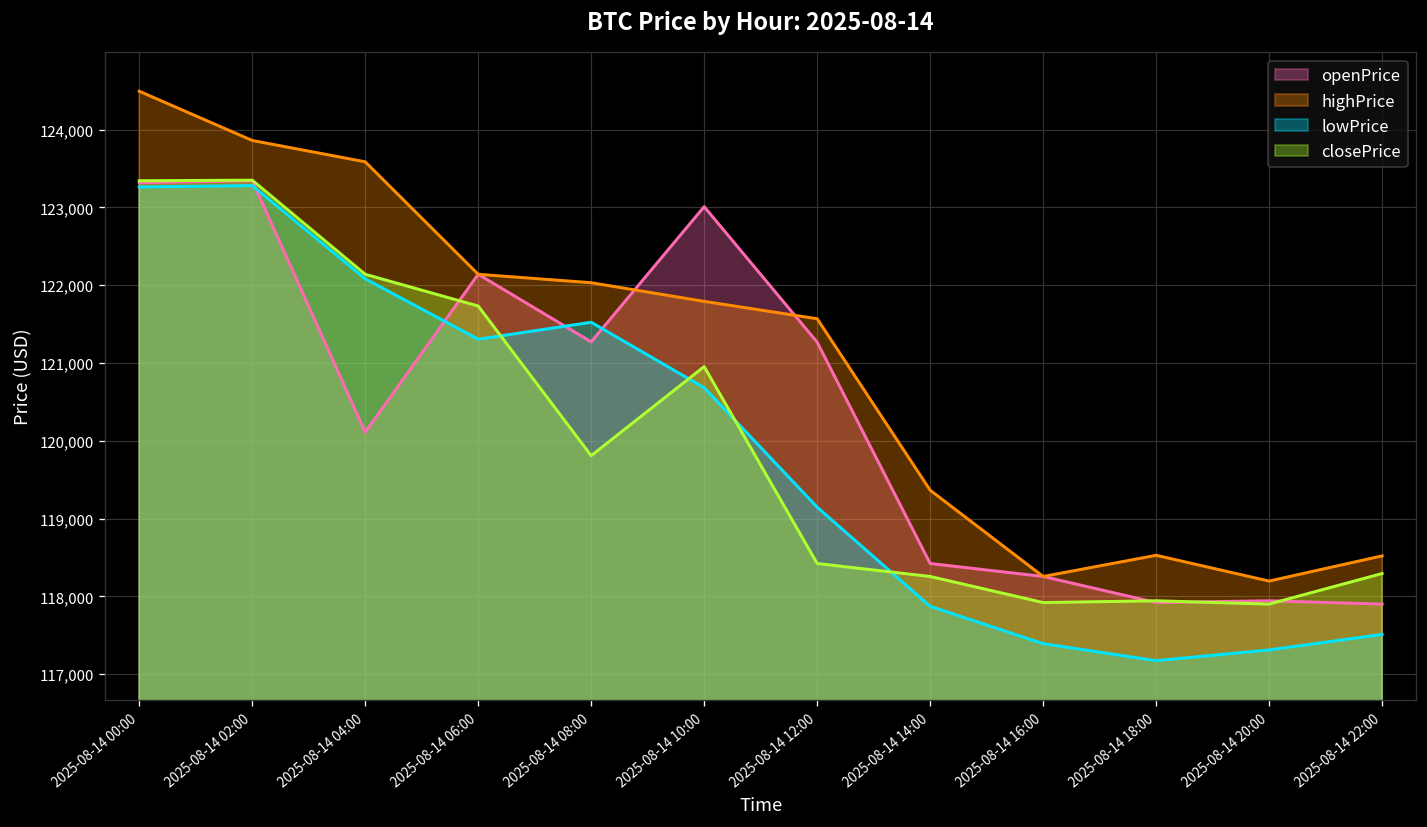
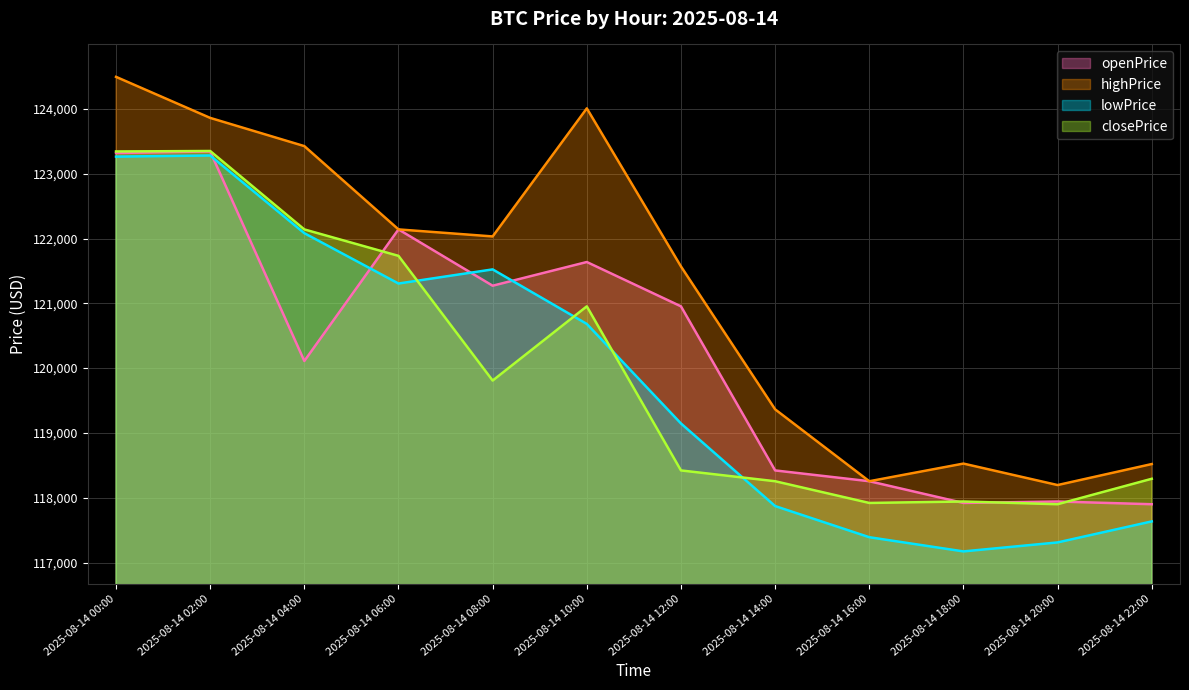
highPrice, 2025-08-14 04:00: 123,600 -> 123,400
openPrice, 2025-08-14 10:00: 123,000 -> 121,600
highPrice, 2025-08-14 10:00: 121,800 -> 124,000
openPrice, 2025-08-14 12:00: 121,300 -> 121,000
lowPrice, 2025-08-14 22:00: 117,500 -> 117,600
